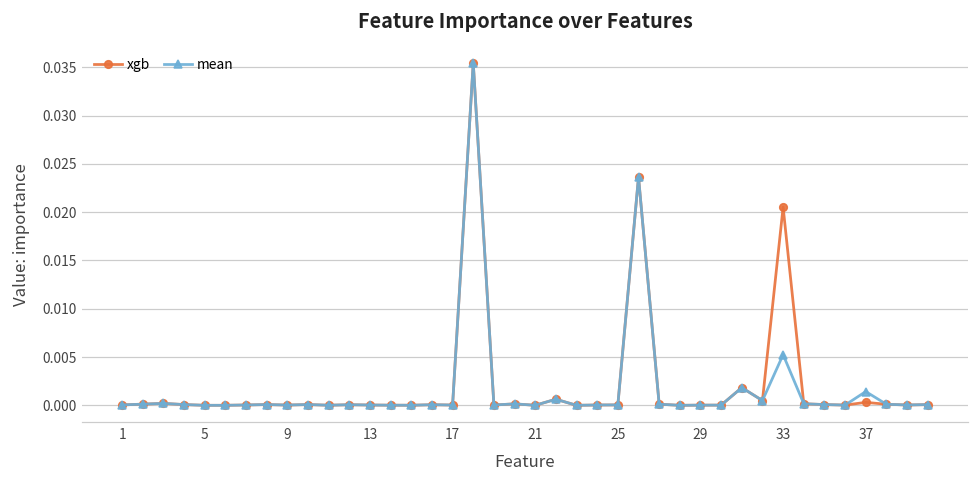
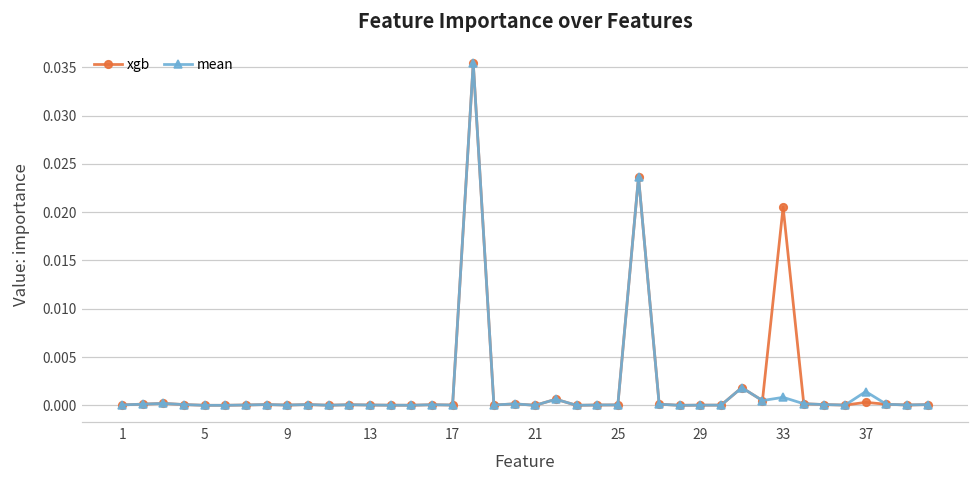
mean, 33: 0.005 -> 0.001
